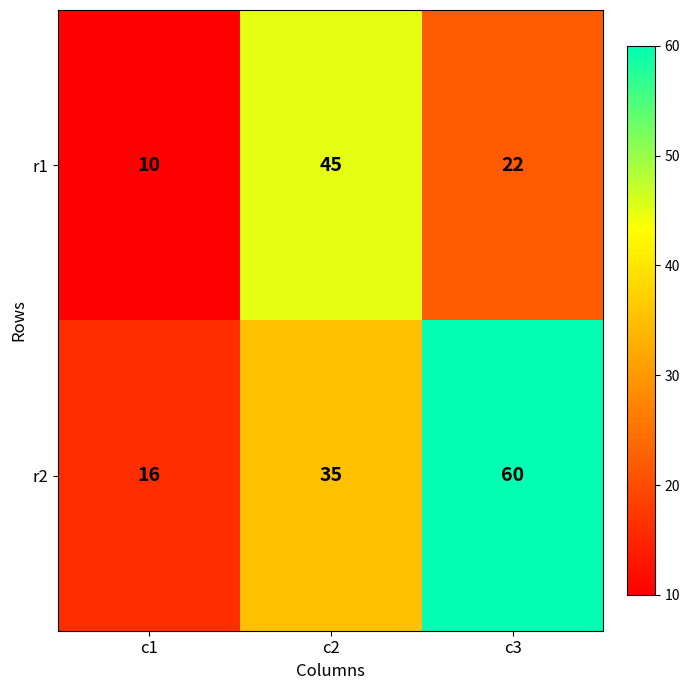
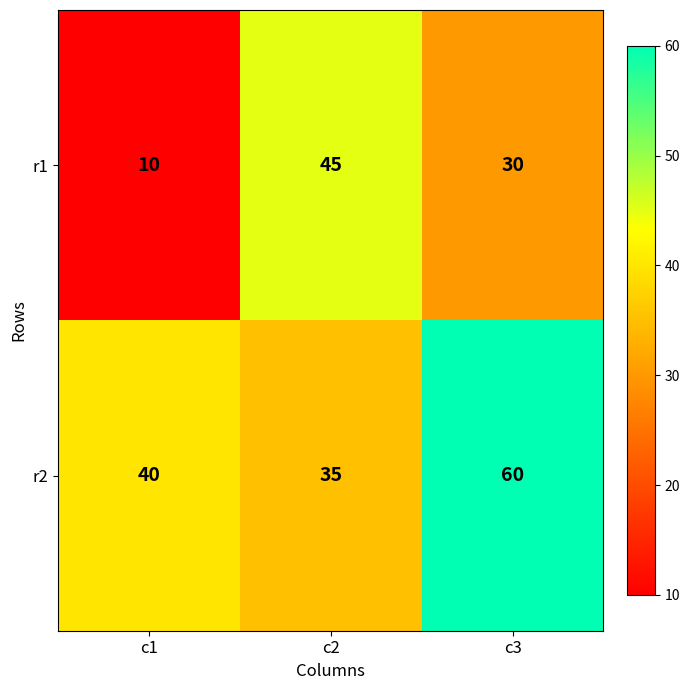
r1, c3: 22 -> 30
r2, c1: 16 -> 40
